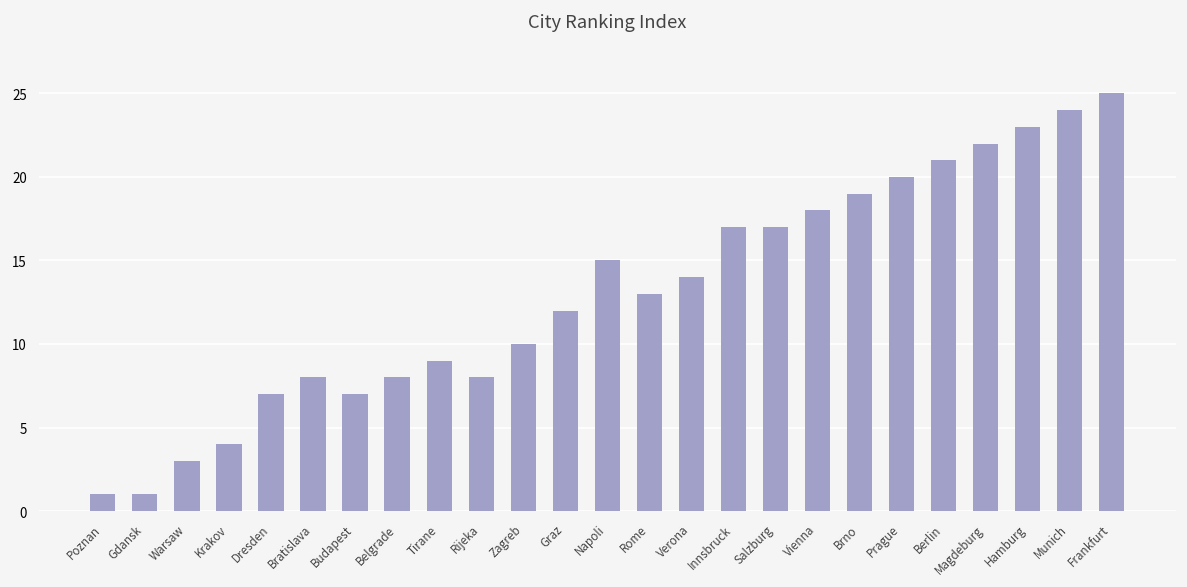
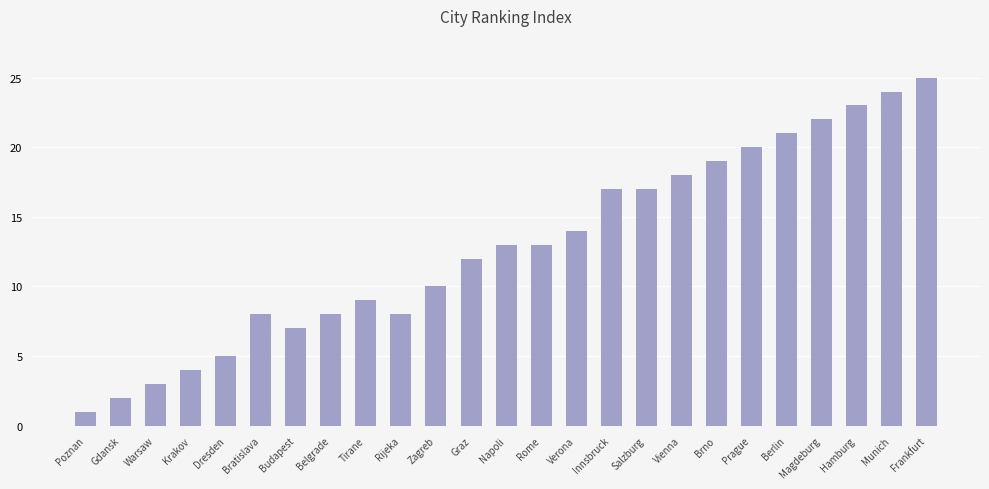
Gdansk: 1 -> 2
Dresden: 7 -> 5
Napoli: 15 -> 13
